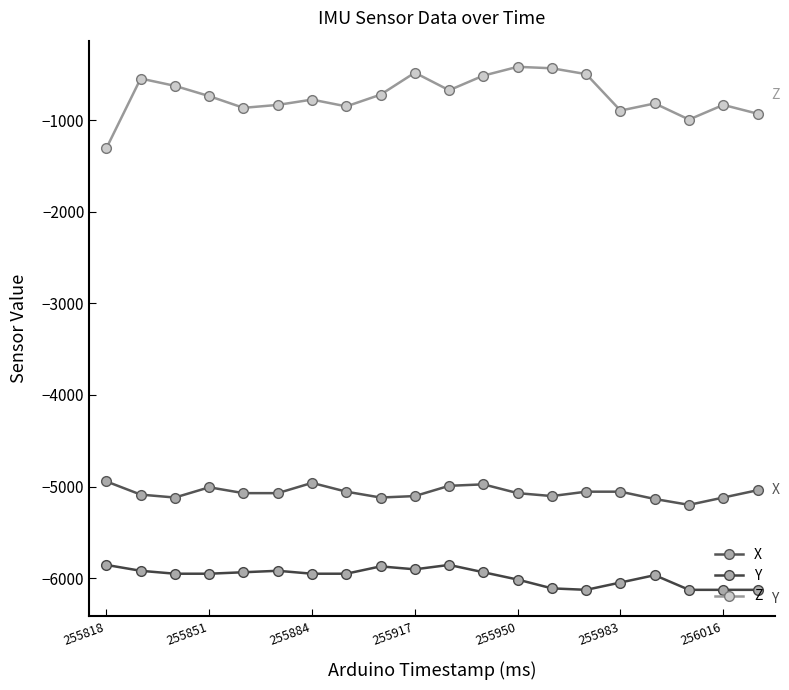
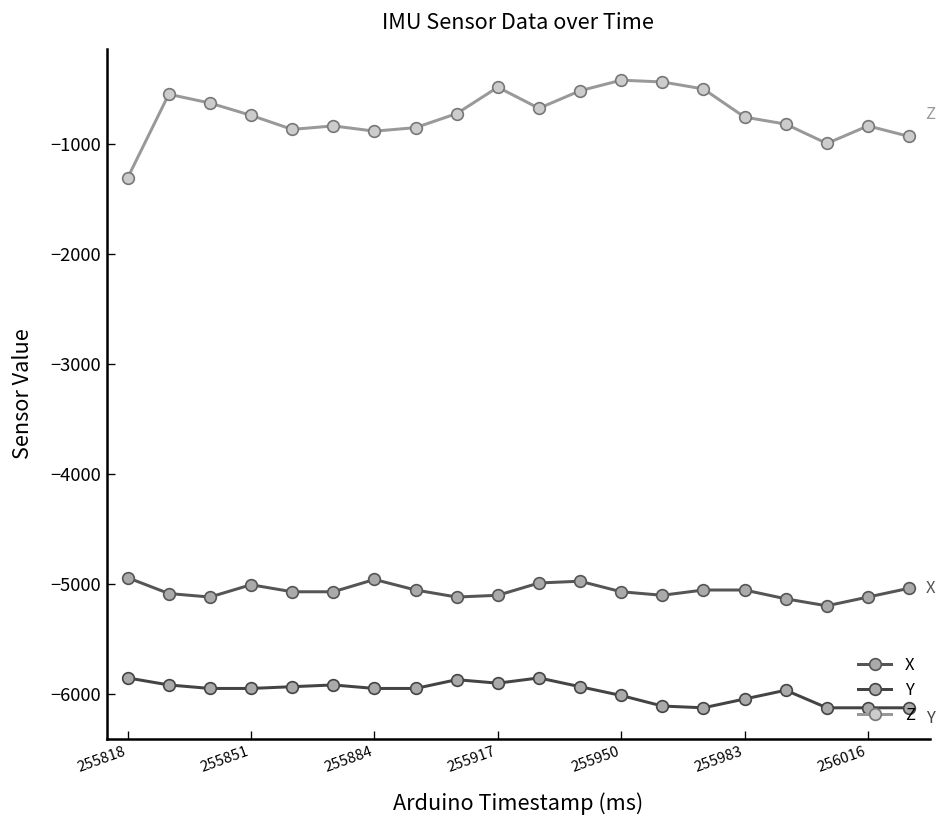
Z, 255884: -800 -> -900
Z, 255983: -900 -> -800
